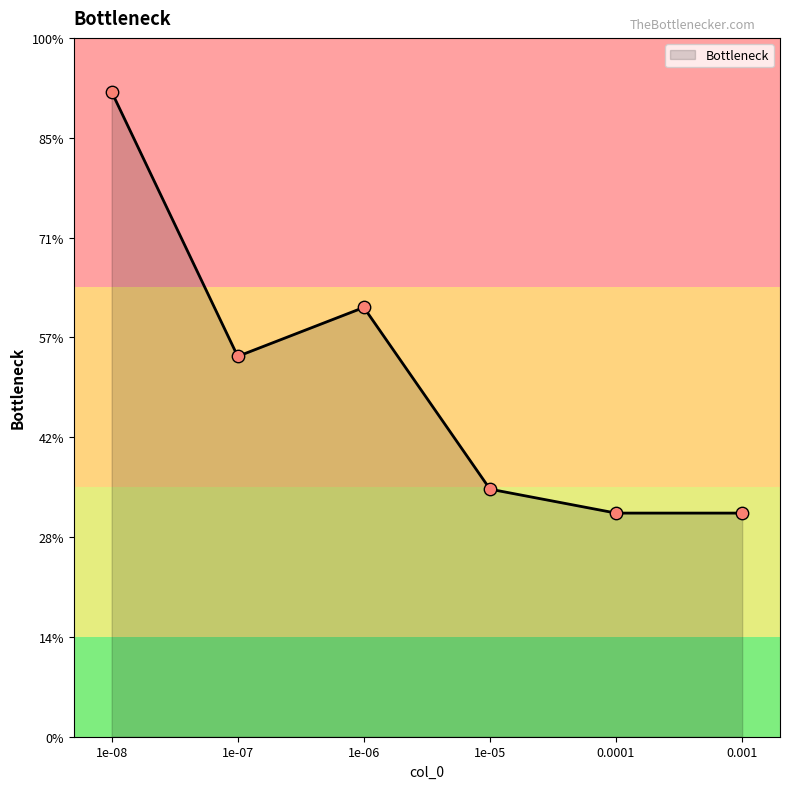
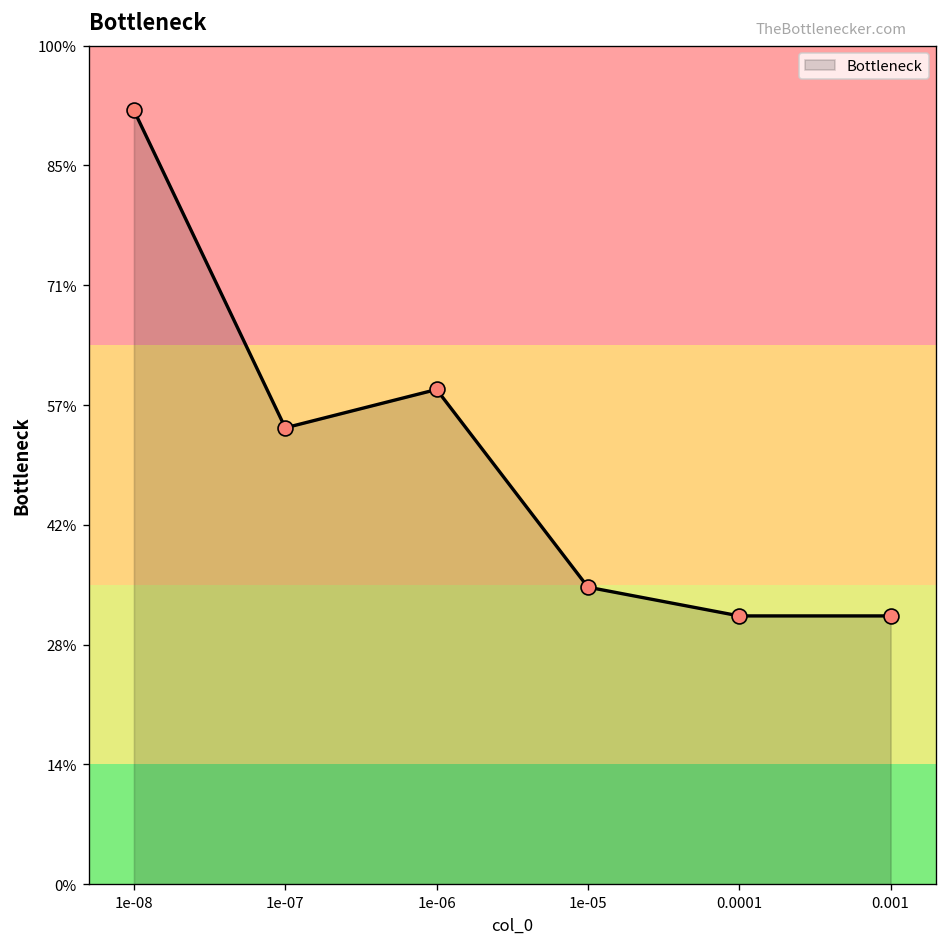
1e-06: 61% -> 59%
